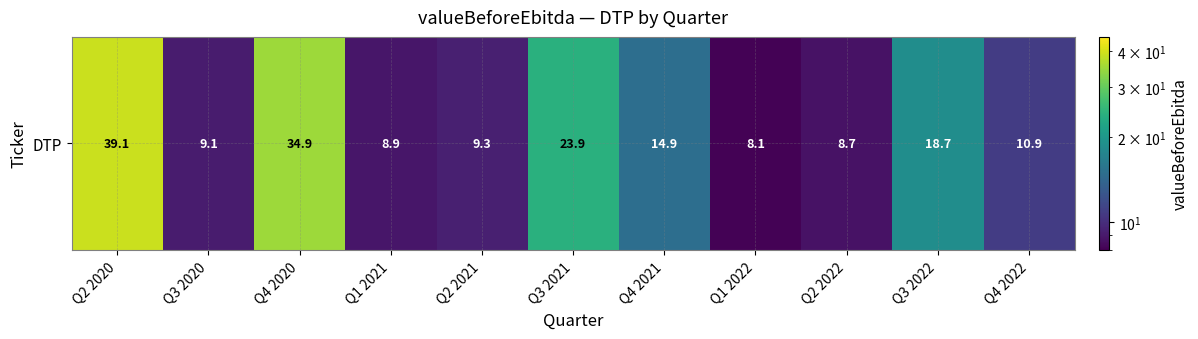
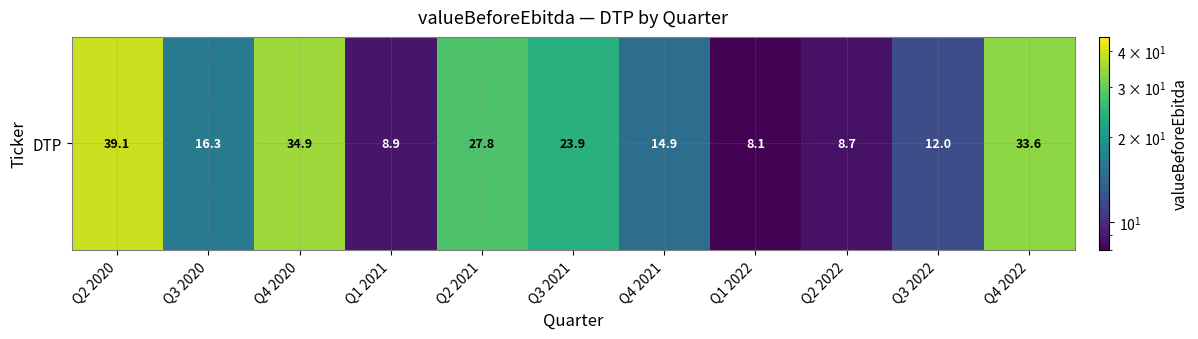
DTP, Q3 2020: 9.1 -> 16.3
DTP, Q2 2021: 9.3 -> 27.8
DTP, Q3 2022: 18.7 -> 12.0
DTP, Q4 2022: 10.9 -> 33.6
